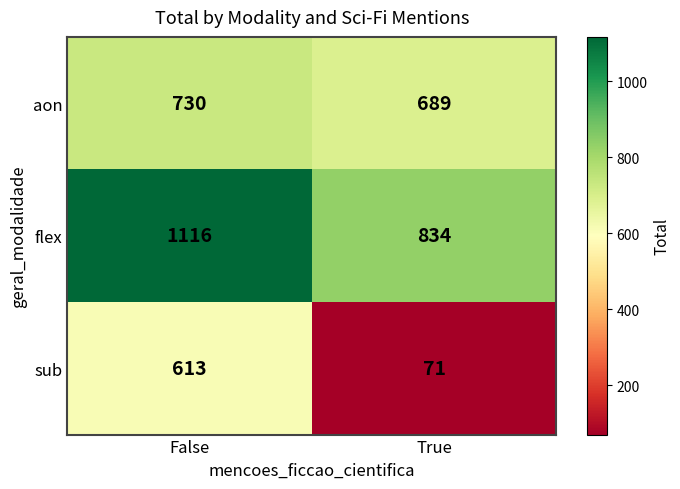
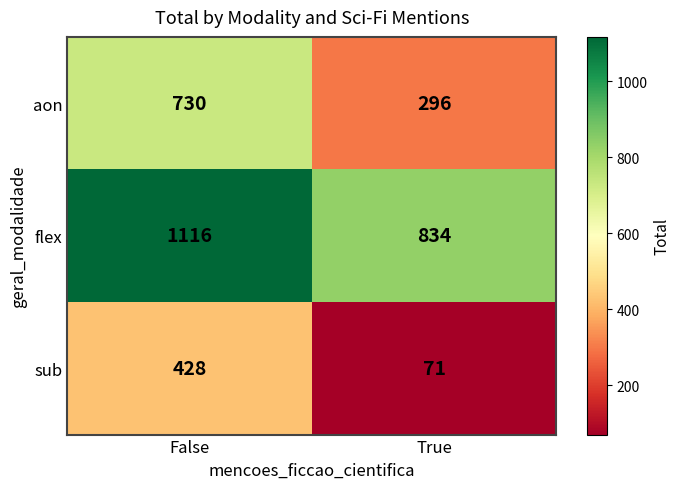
aon, True: 689 -> 296
sub, False: 613 -> 428
